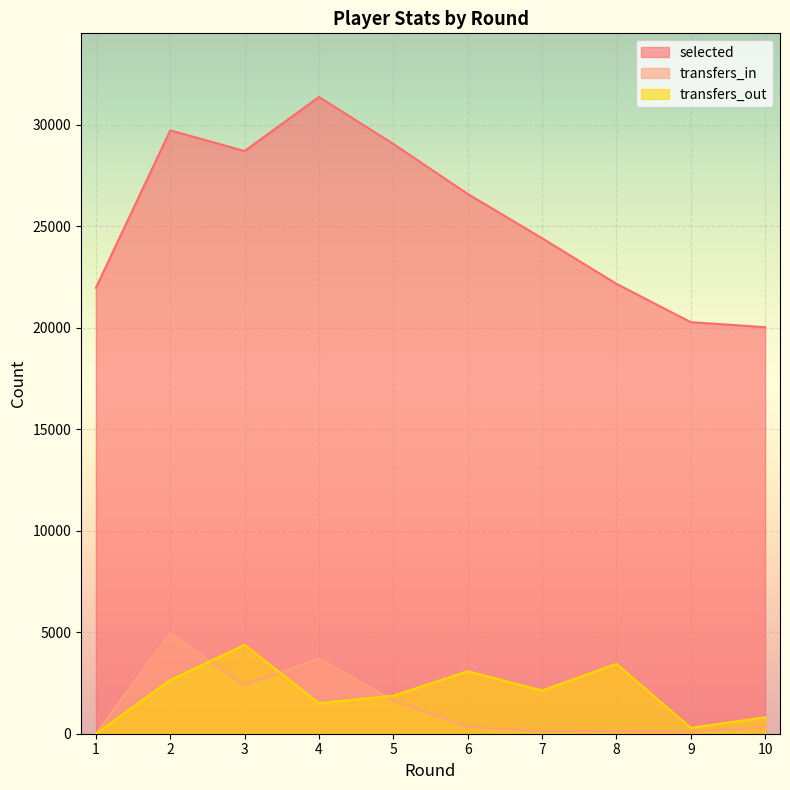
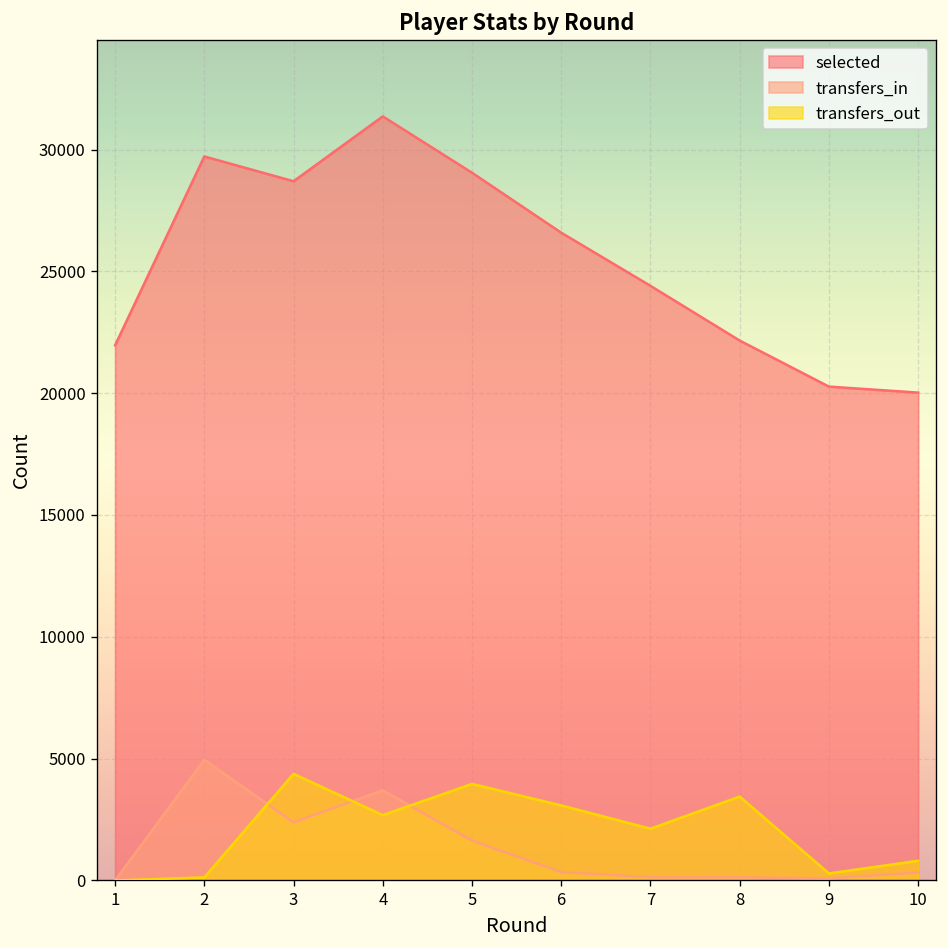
transfers_out, 2: 2600 -> 100
transfers_out, 4: 1500 -> 2700
transfers_out, 5: 1900 -> 4000
